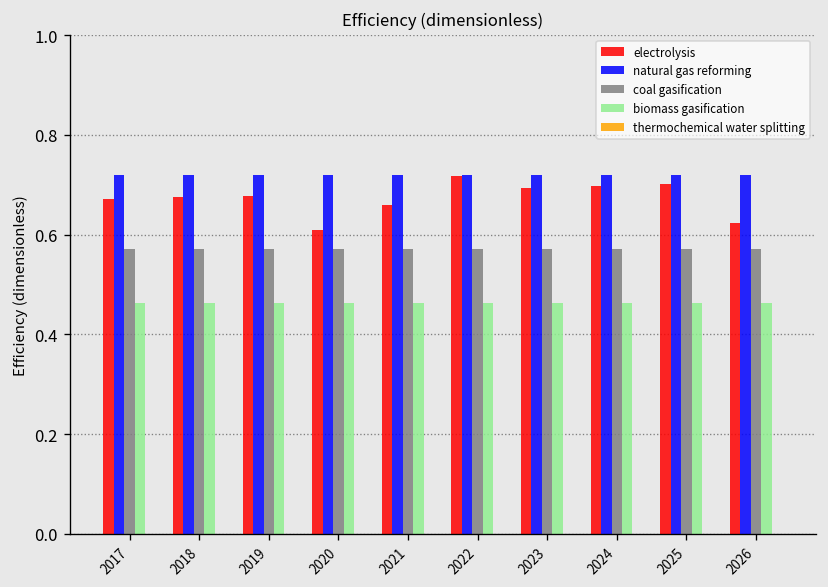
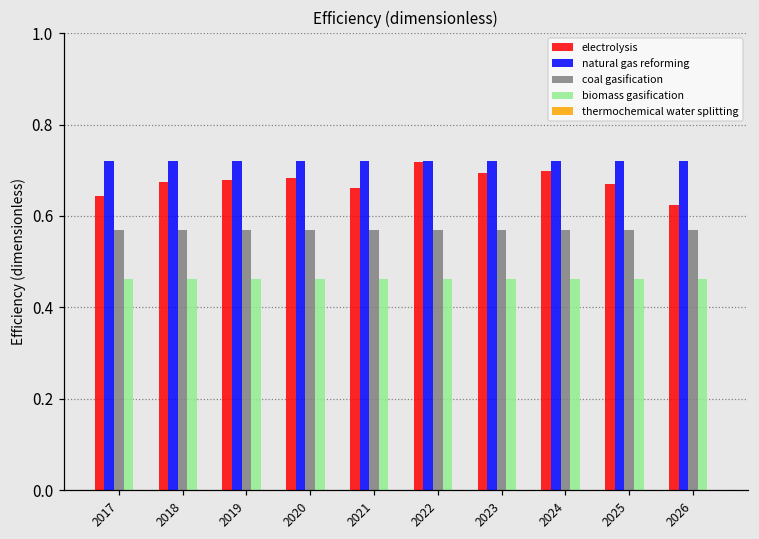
electrolysis, 2017: 0.67 -> 0.64
electrolysis, 2020: 0.61 -> 0.68
electrolysis, 2025: 0.70 -> 0.67
